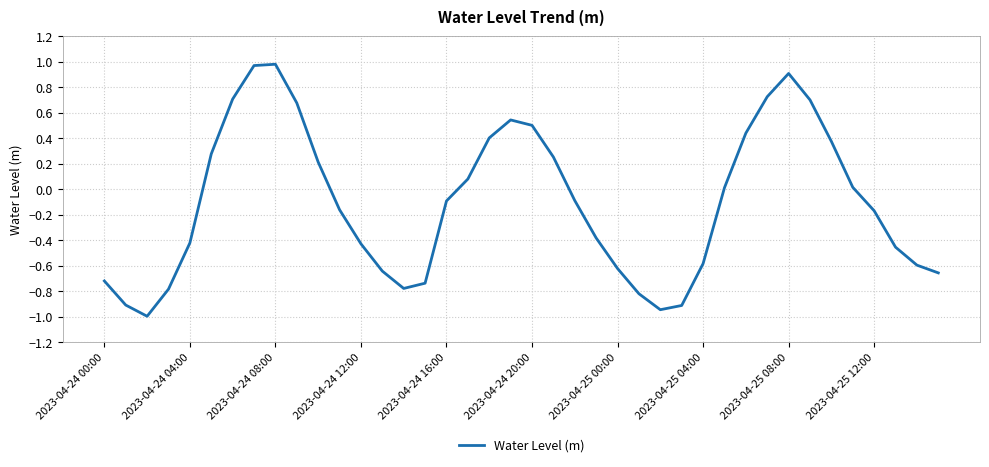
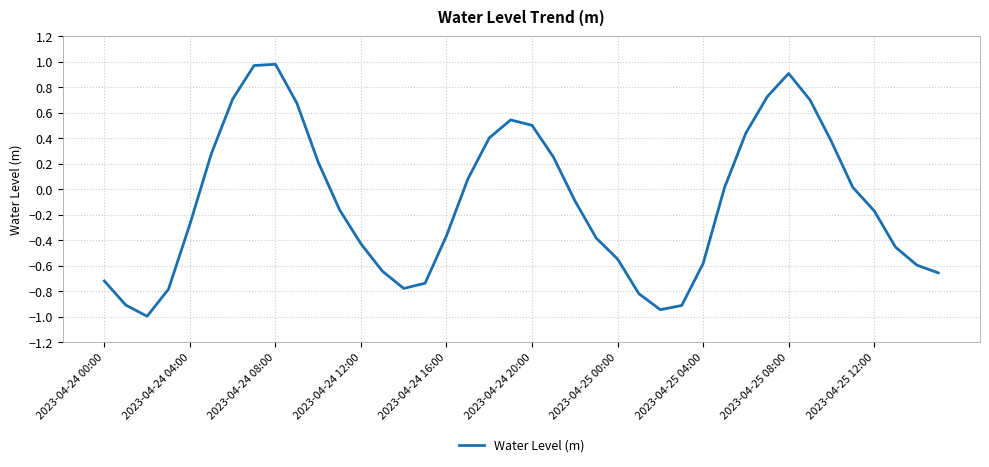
2023-04-24 04:00: -0.42 -> -0.28
2023-04-24 16:00: -0.09 -> -0.37
2023-04-25 00:00: -0.62 -> -0.55
